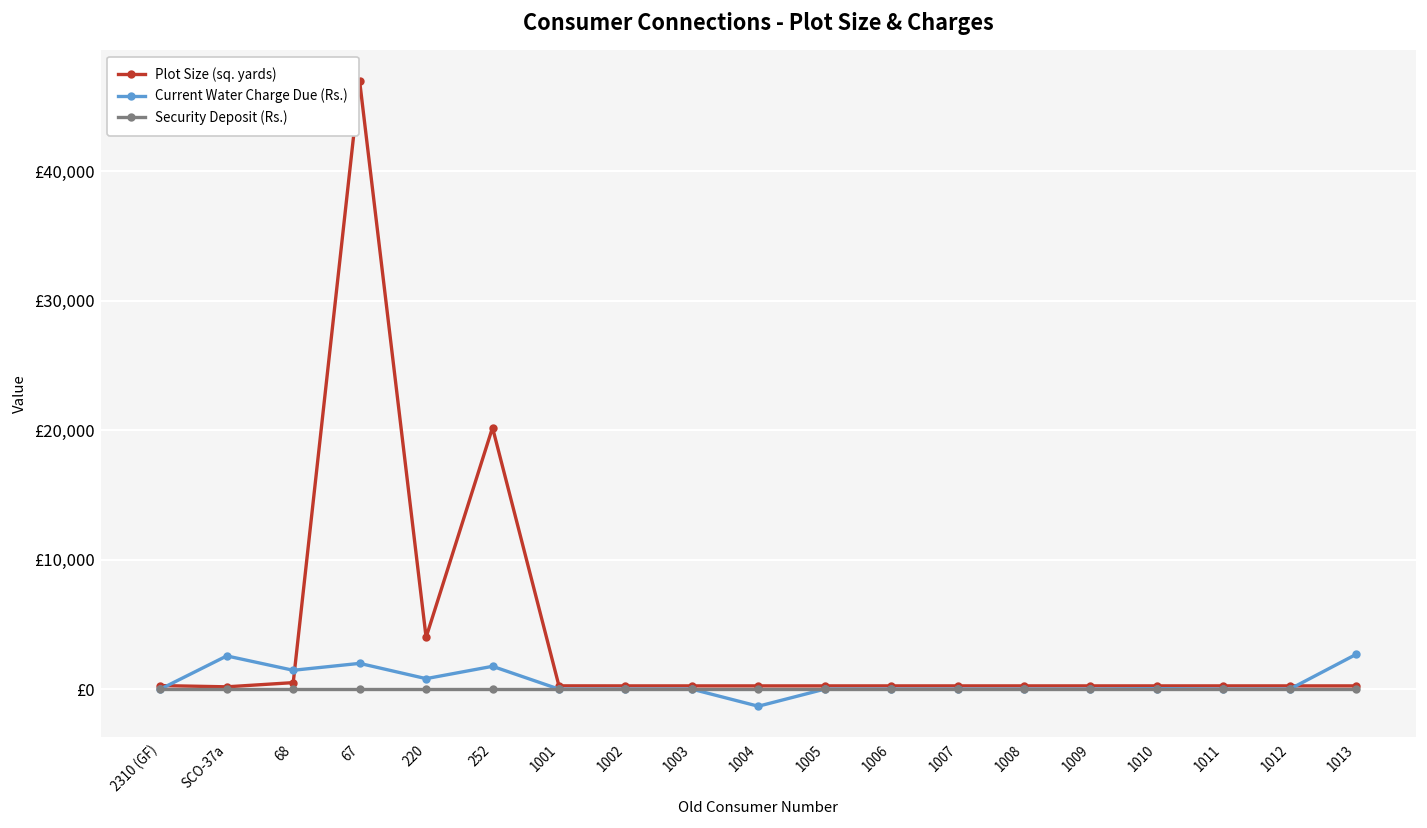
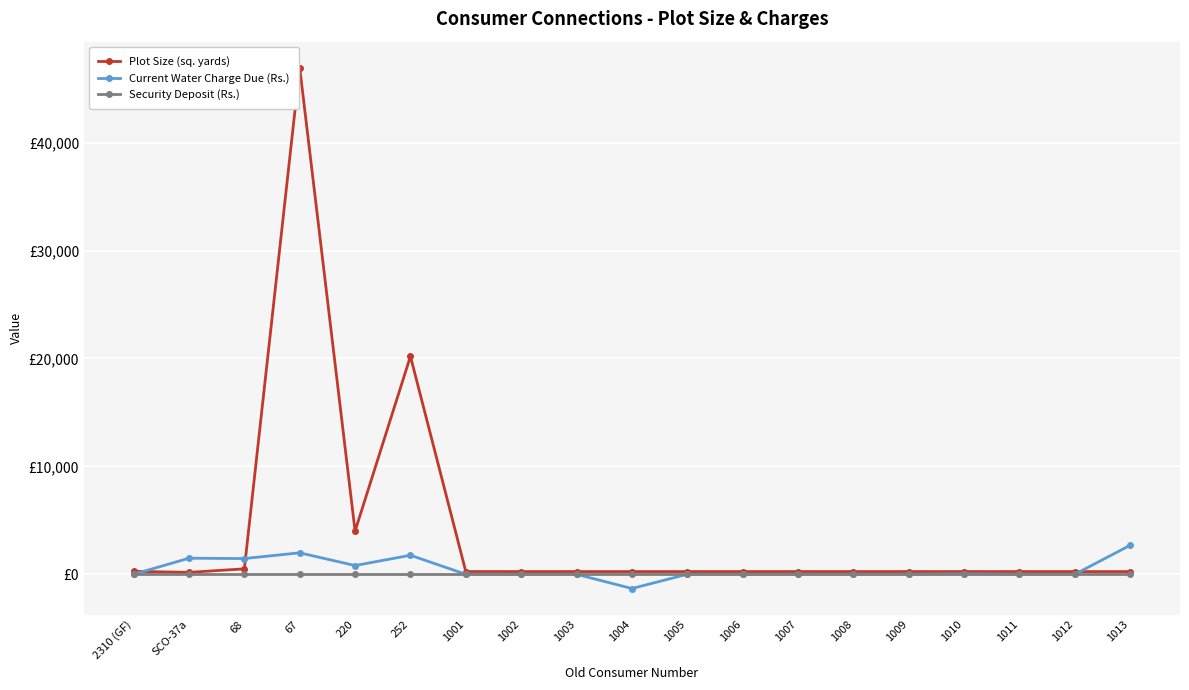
Current Water Charge Due (Rs.), SCO-37a: £2,600 -> £1,500
